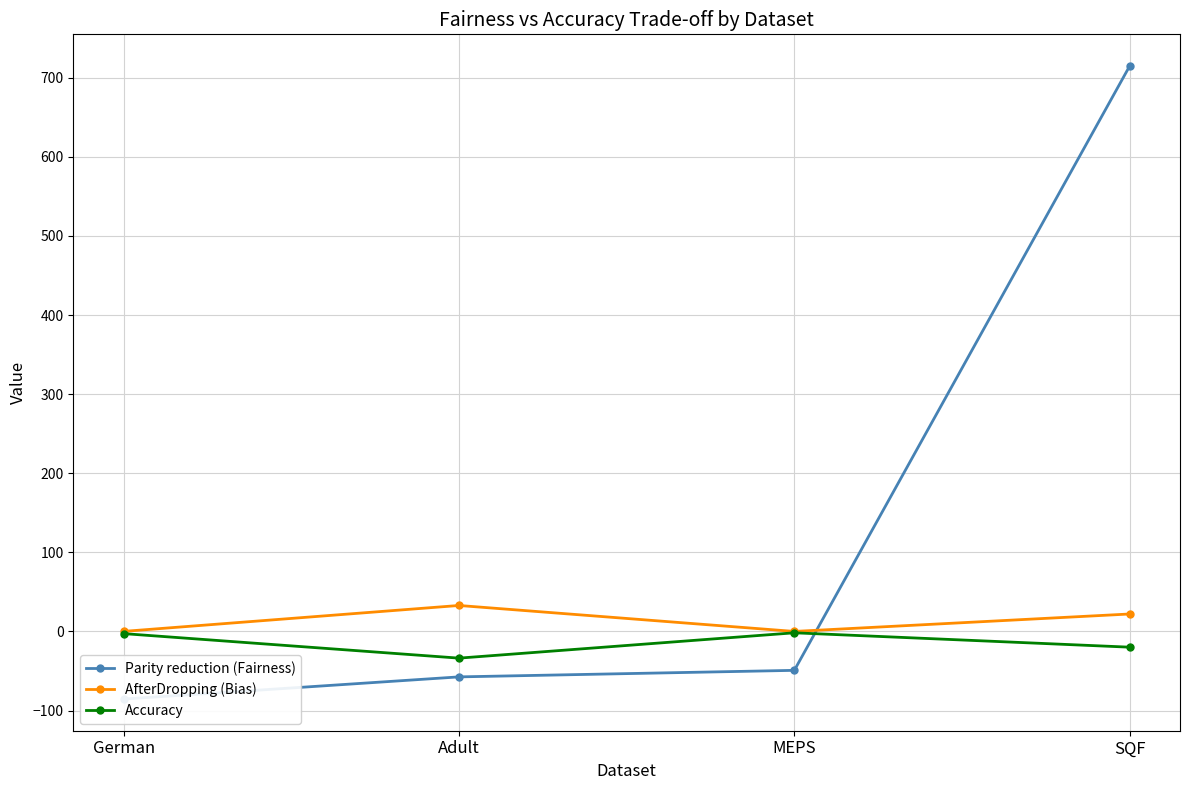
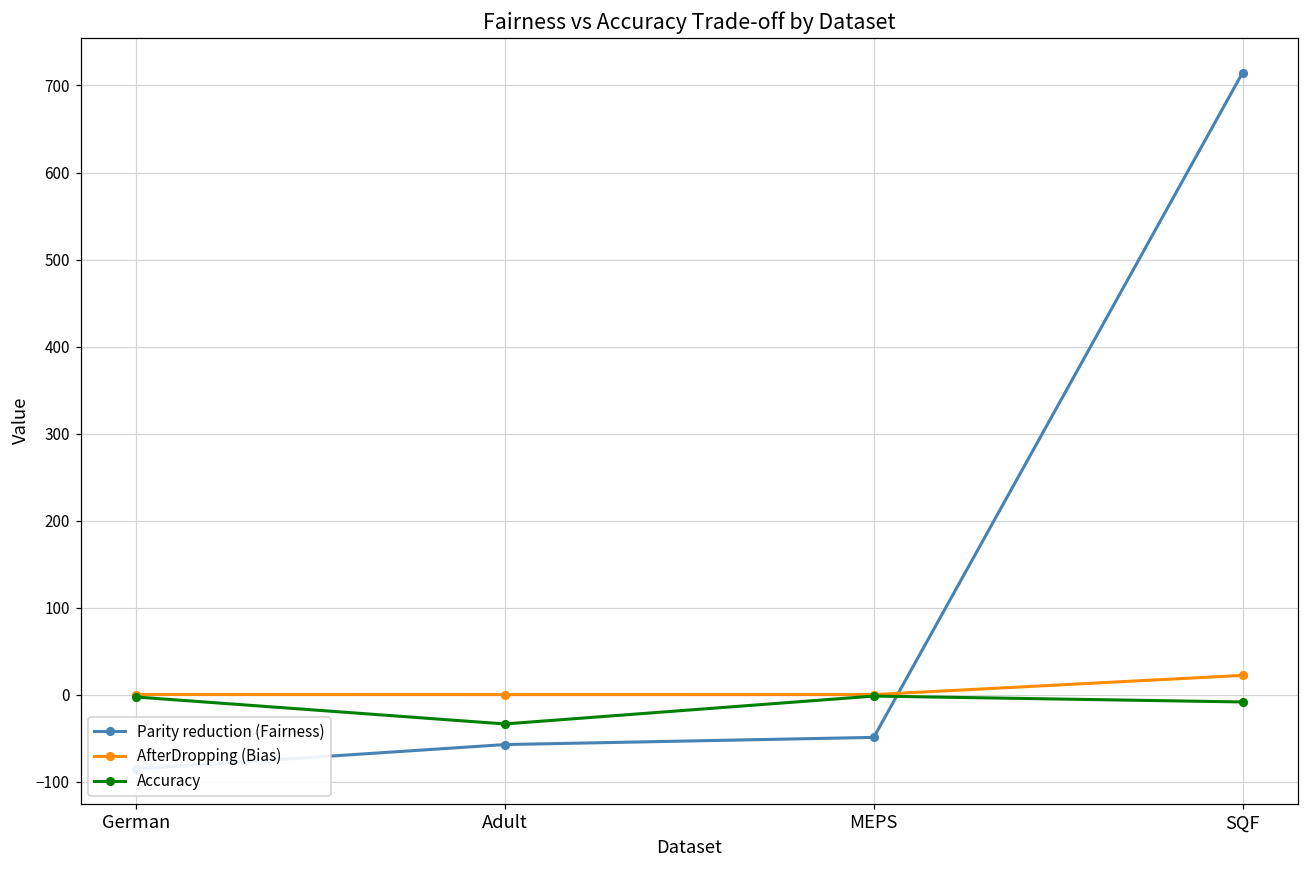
AfterDropping (Bias), Adult: 30 -> 0
Accuracy, SQF: -20 -> -10
